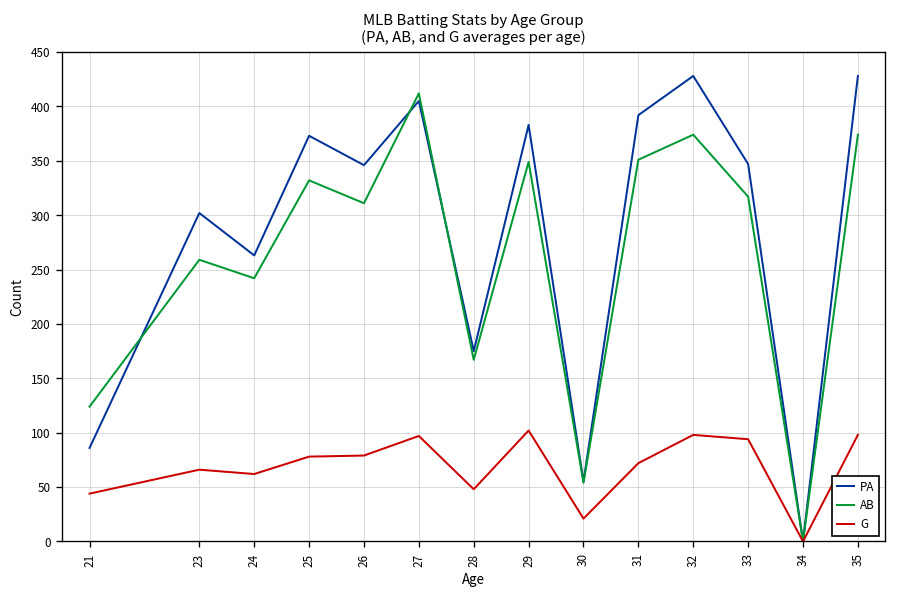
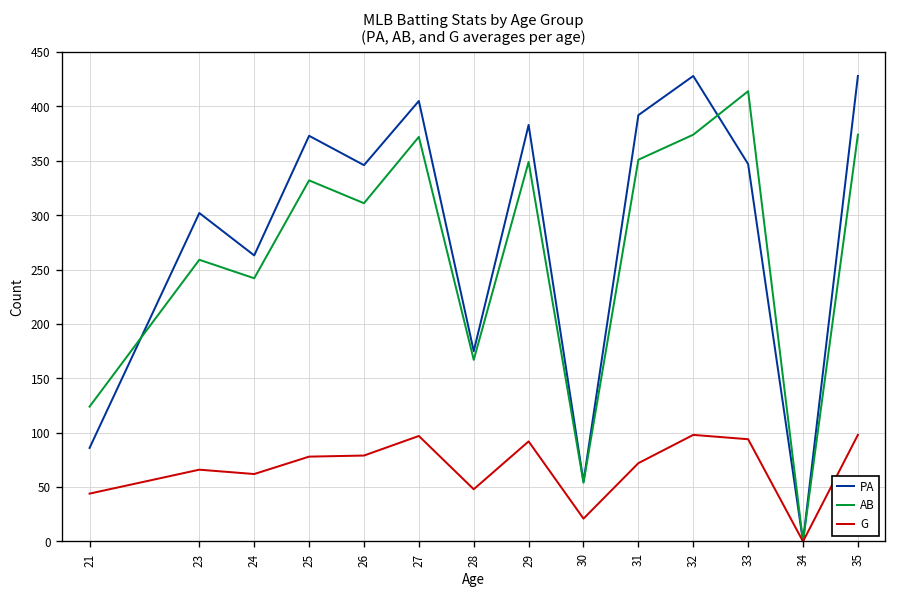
AB, 27: 410 -> 370
G, 29: 100 -> 90
AB, 33: 320 -> 410
